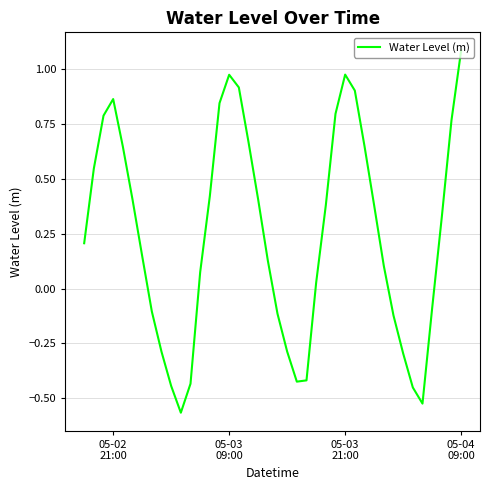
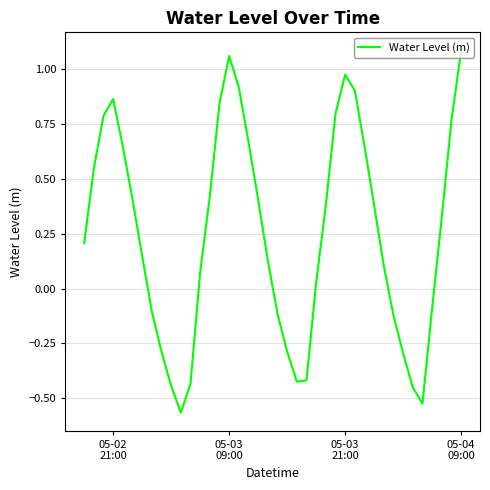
05-03 09:00: 0.98 -> 1.06
